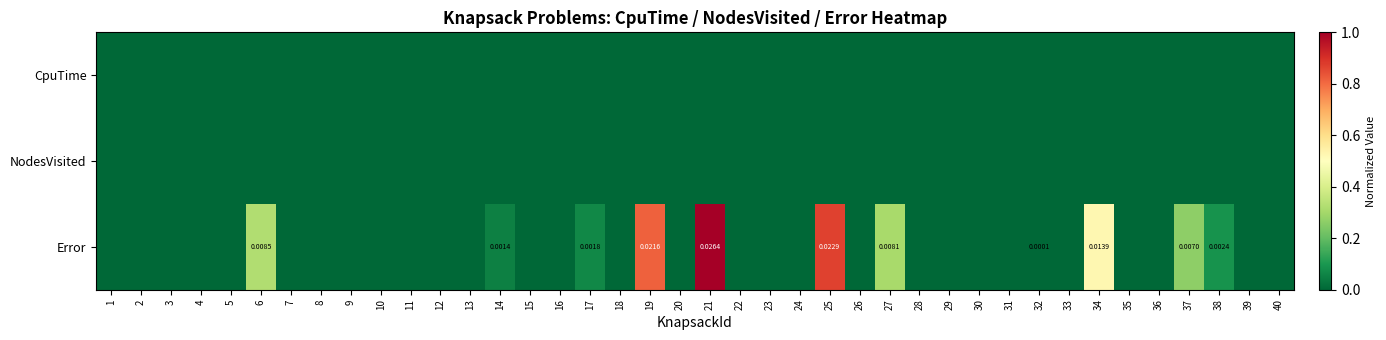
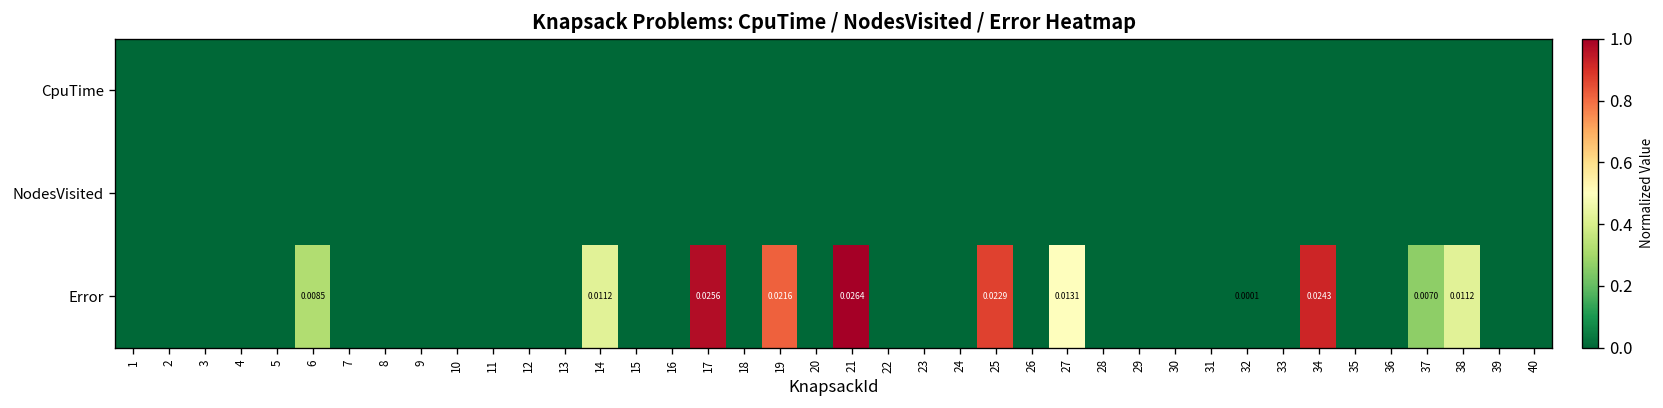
Error, 14: 0.0014 -> 0.0112
Error, 17: 0.0018 -> 0.0256
Error, 27: 0.0081 -> 0.0131
Error, 34: 0.0139 -> 0.0243
Error, 38: 0.0024 -> 0.0112
